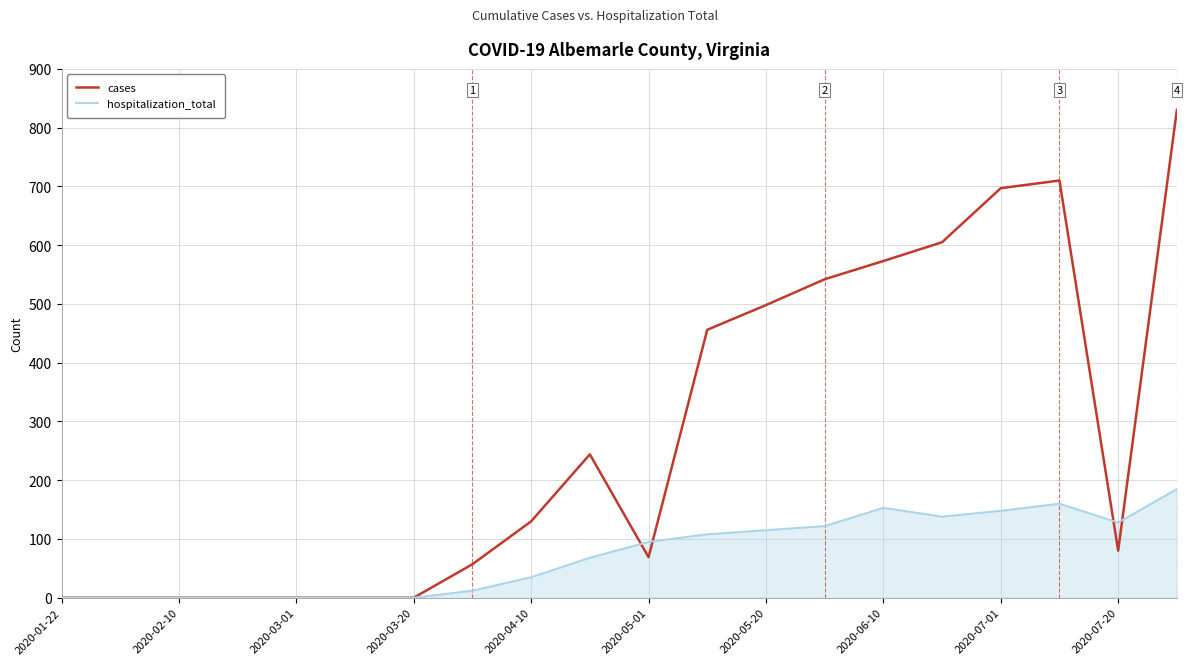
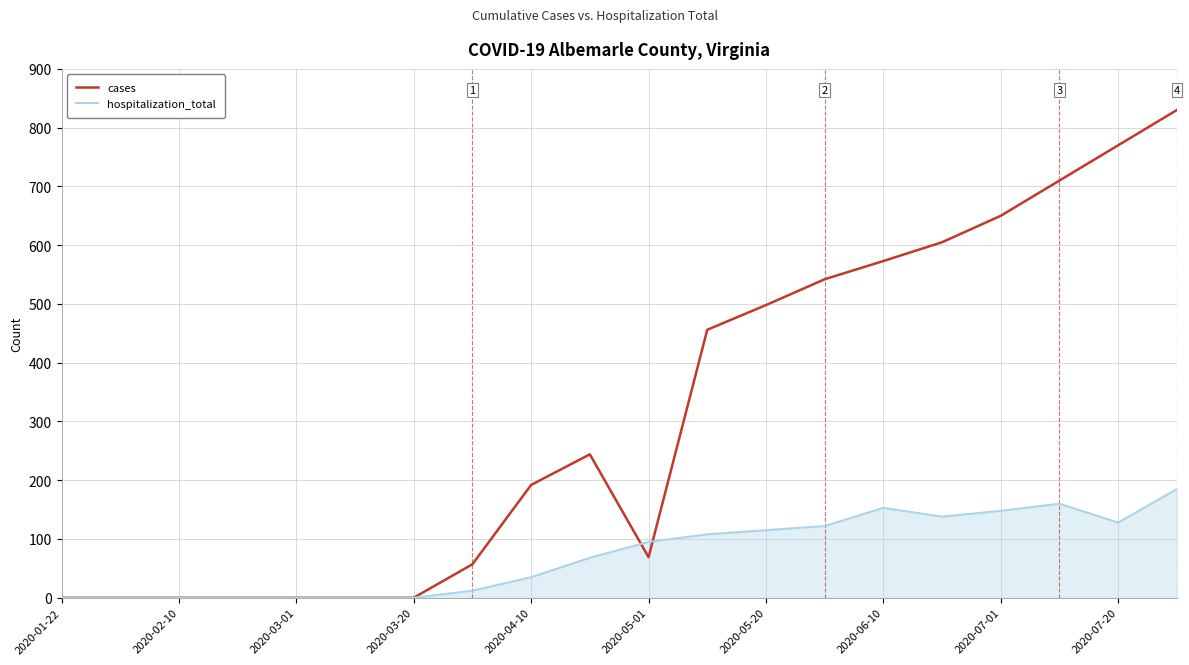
cases, 2020-04-10: 130 -> 190
cases, 2020-07-01: 700 -> 650
cases, 2020-07-20: 80 -> 770
